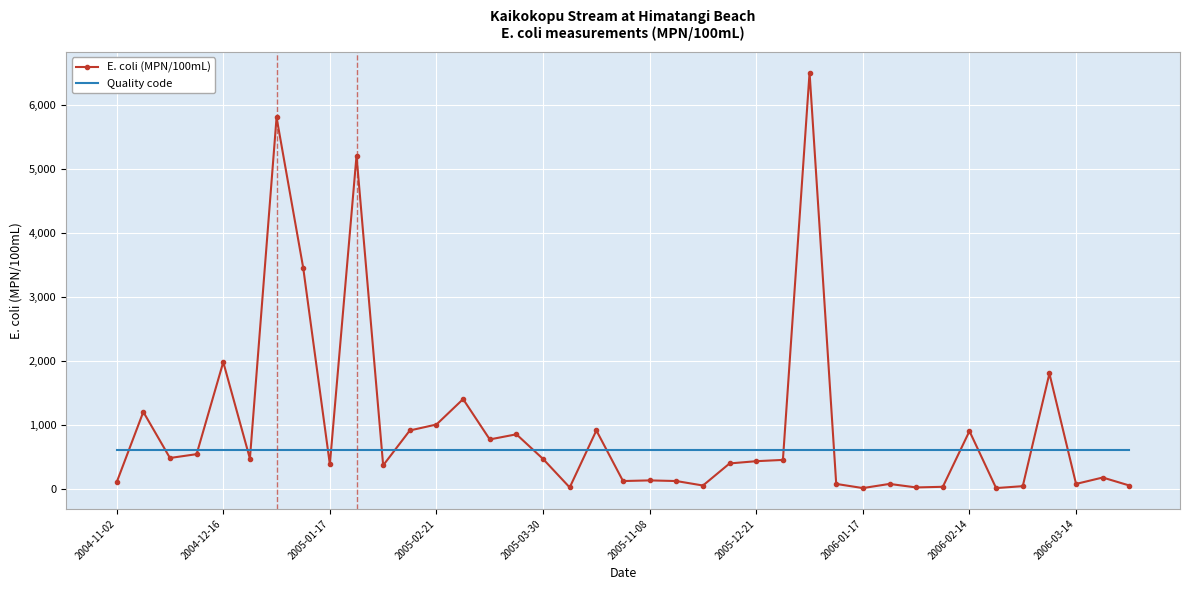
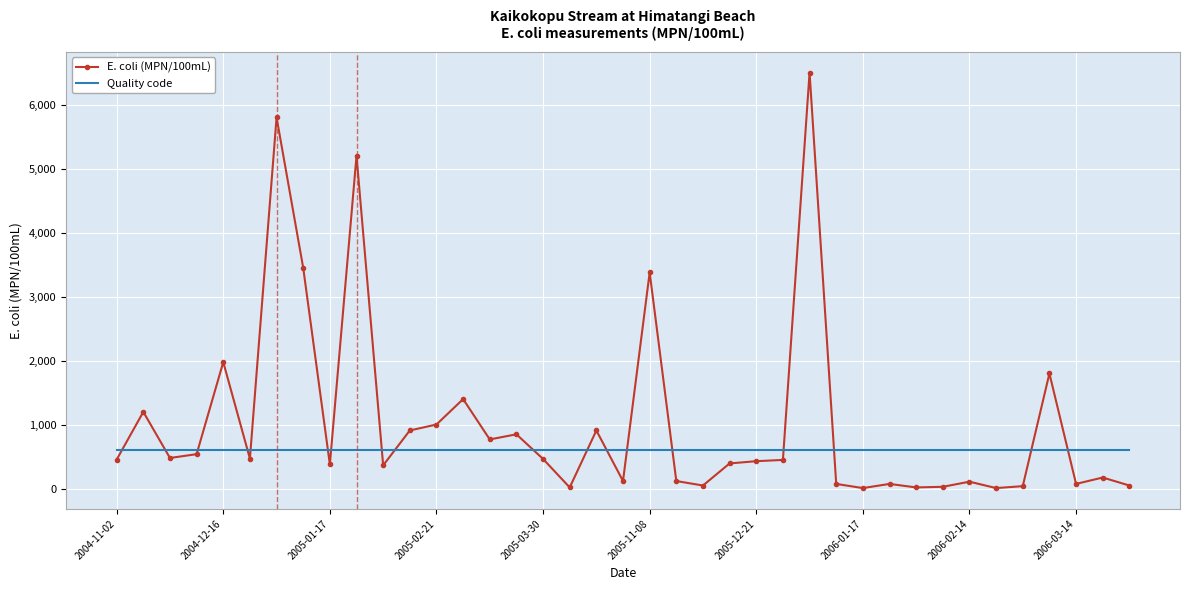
E. coli (MPN/100mL), 2004-11-02: 100 -> 500
E. coli (MPN/100mL), 2005-11-08: 100 -> 3,400
E. coli (MPN/100mL), 2006-02-14: 900 -> 100
